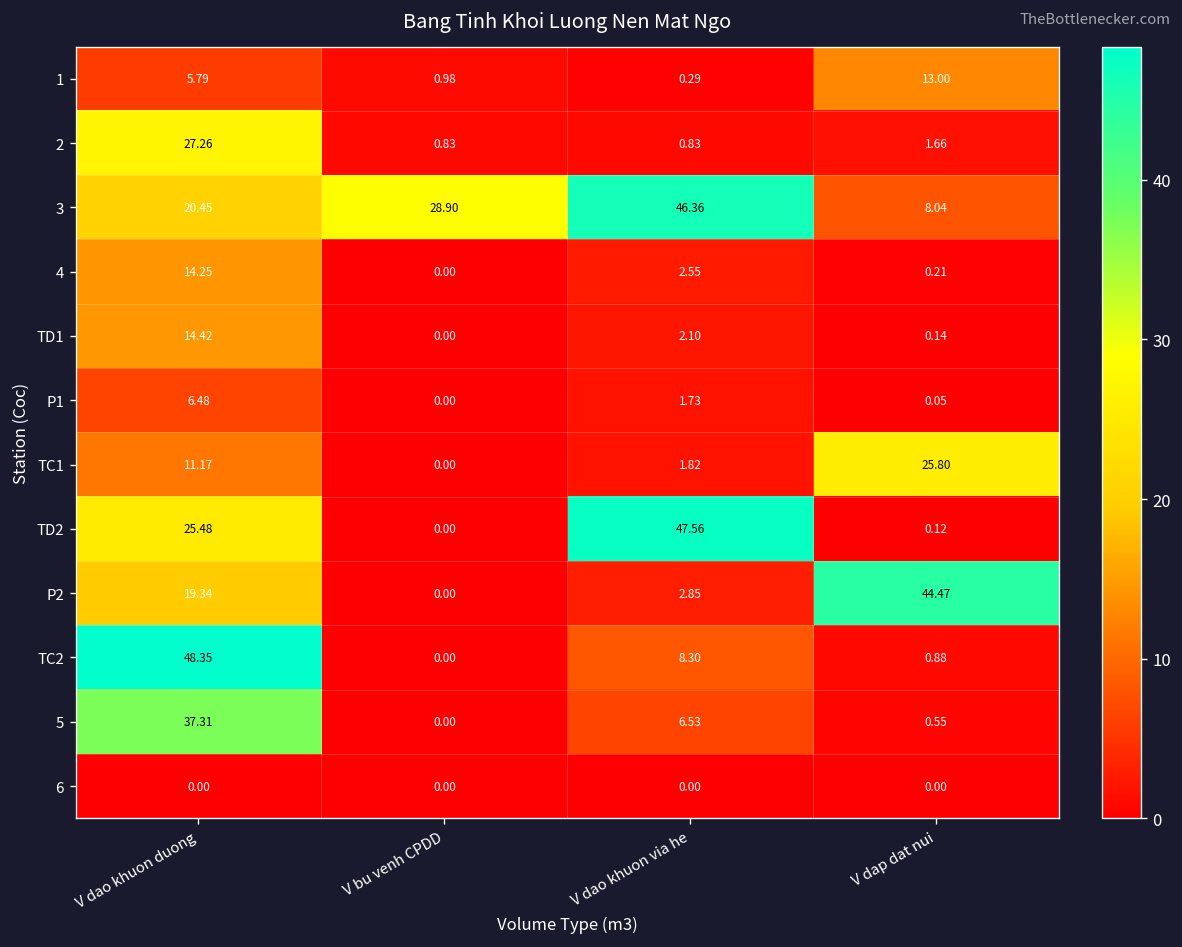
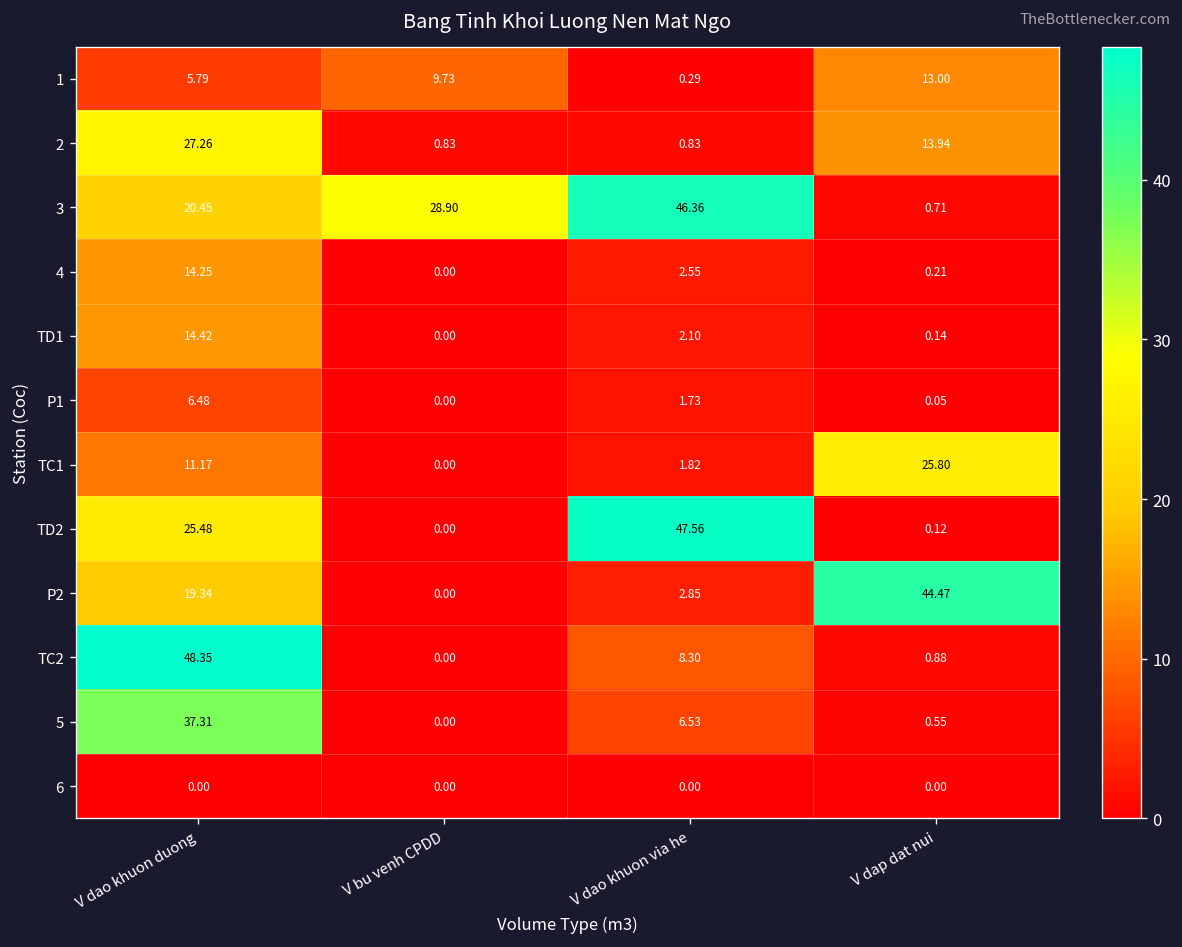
1, V bu venh CPDD: 0.98 -> 9.73
2, V dap dat nui: 1.66 -> 13.94
3, V dap dat nui: 8.04 -> 0.71
